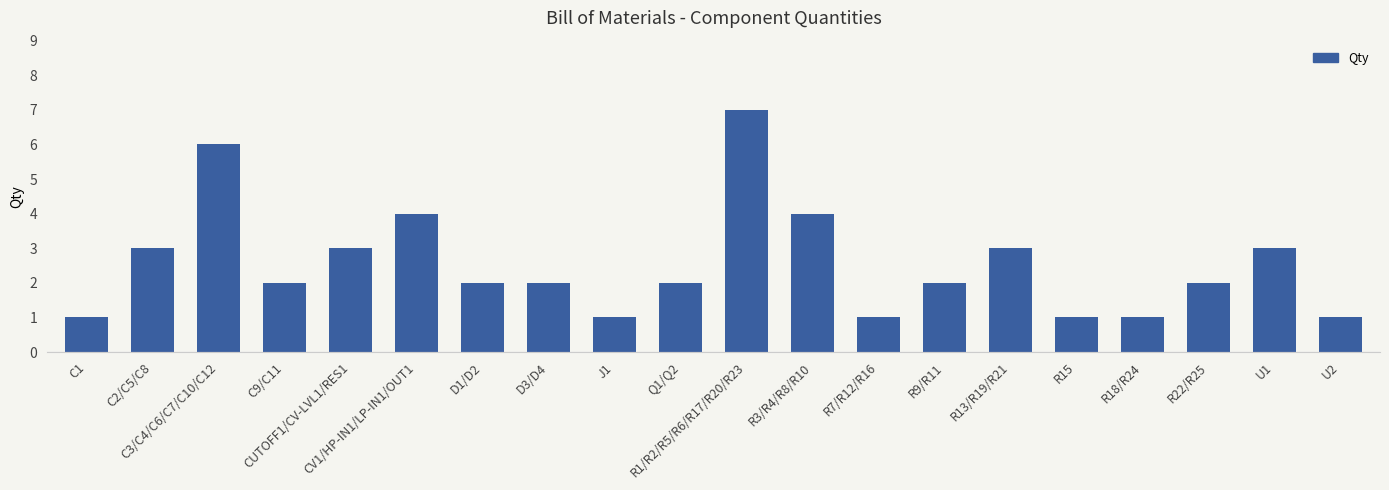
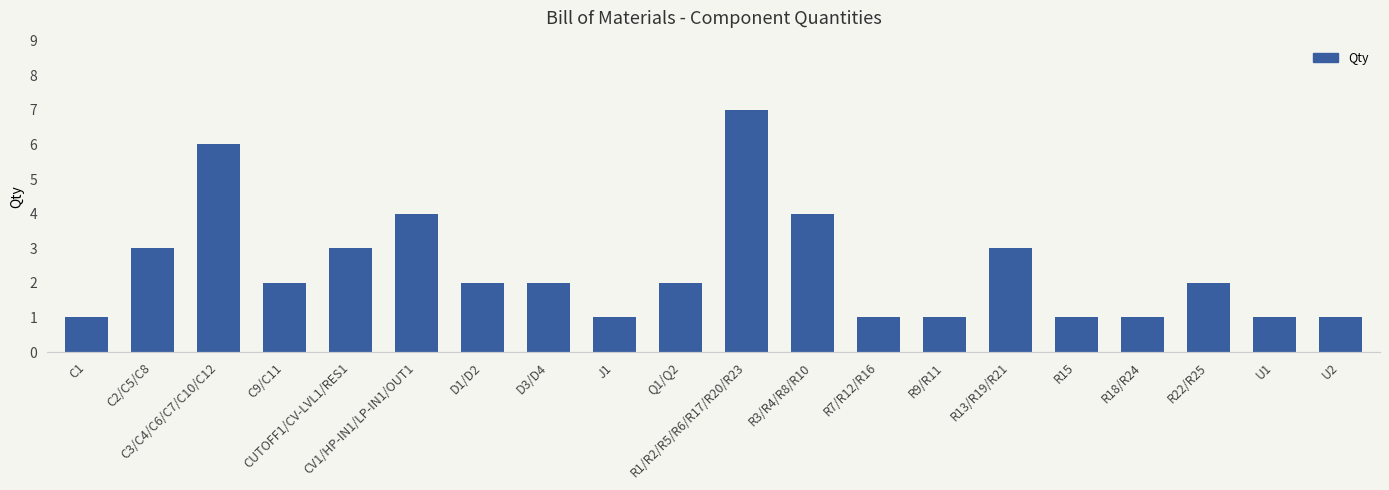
R9/R11: 2 -> 1
U1: 3 -> 1
